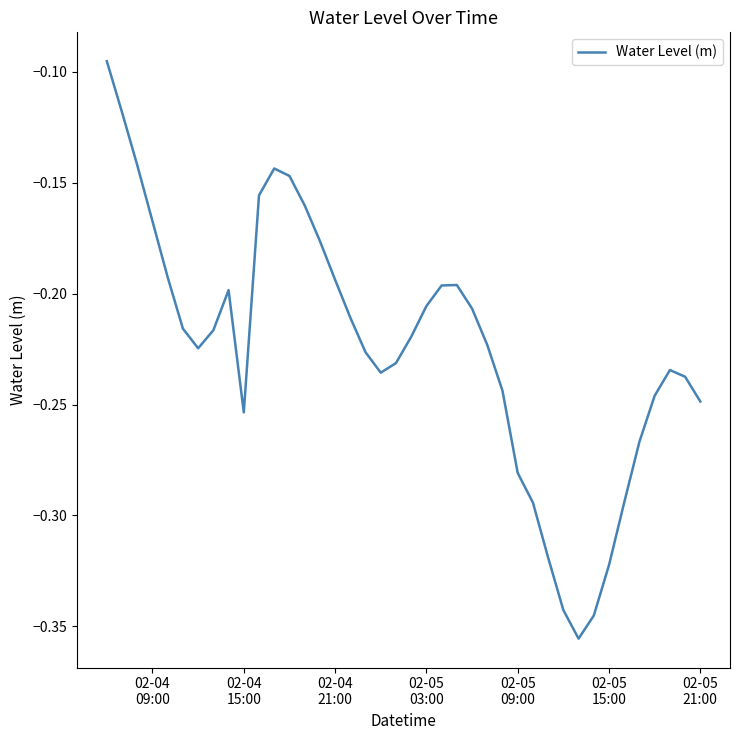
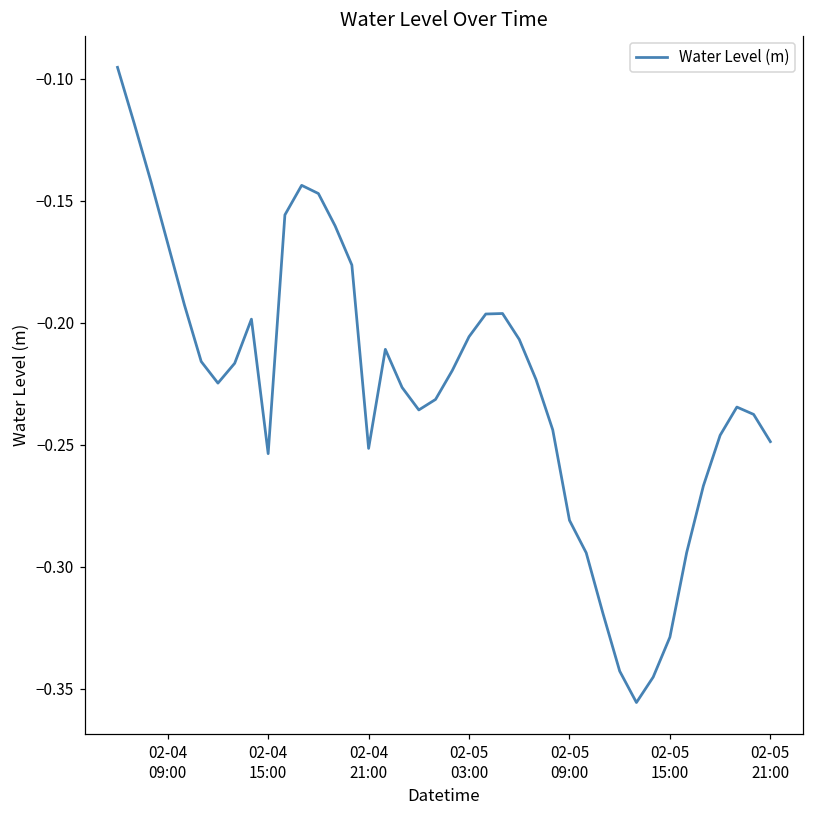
02-04 21:00: -0.194 -> -0.251
02-05 15:00: -0.322 -> -0.329
